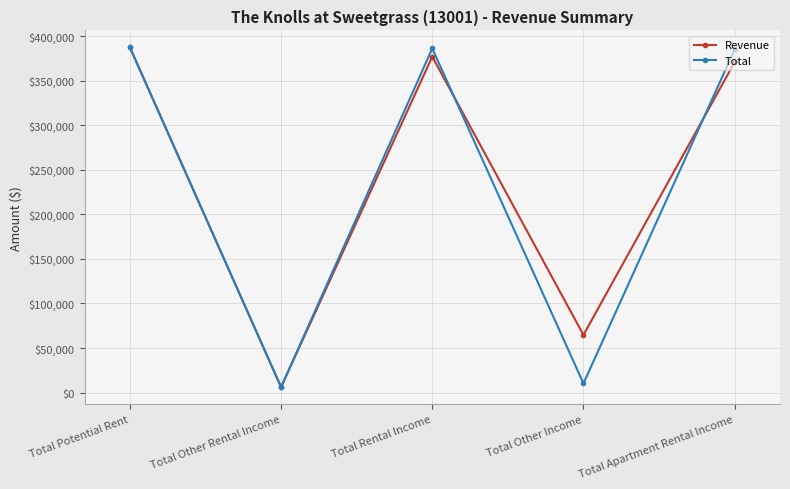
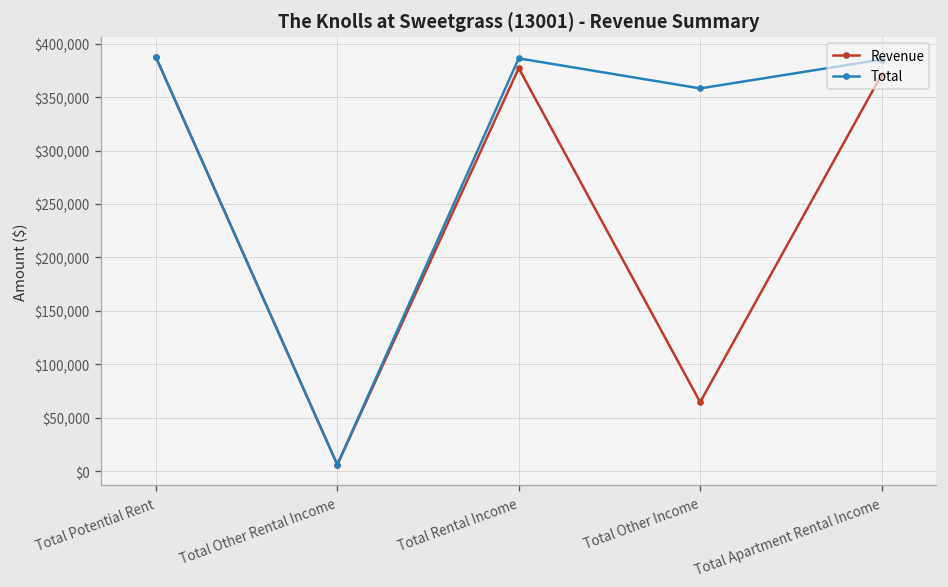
Total, Total Other Income: $10,000 -> $360,000
